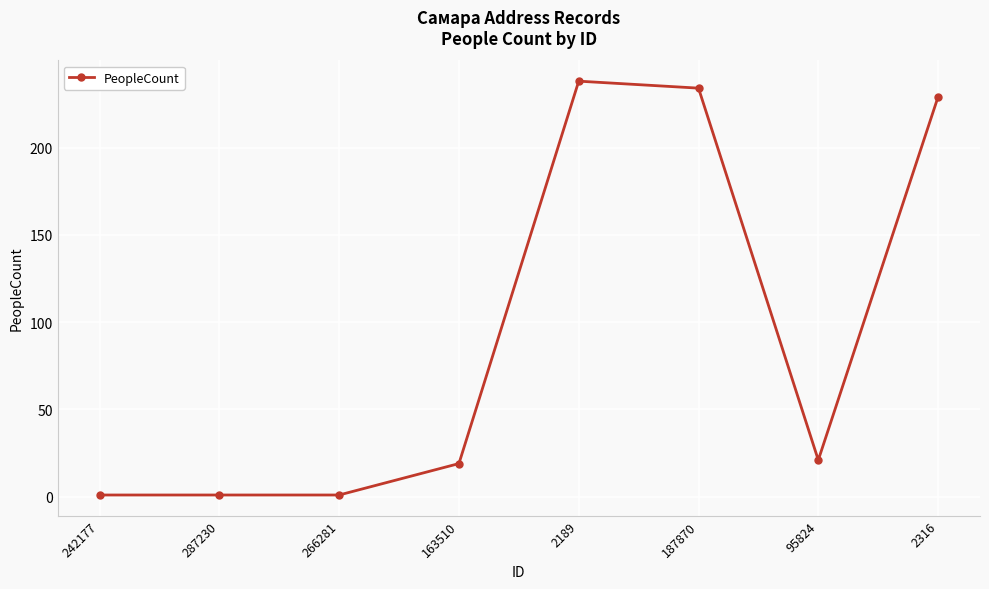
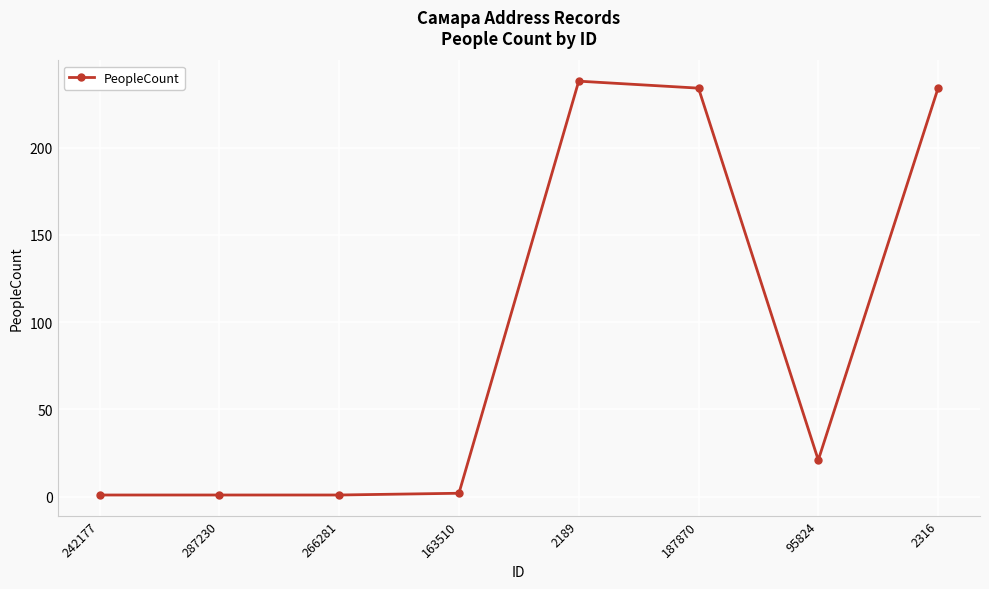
163510: 19 -> 2
2316: 229 -> 234
